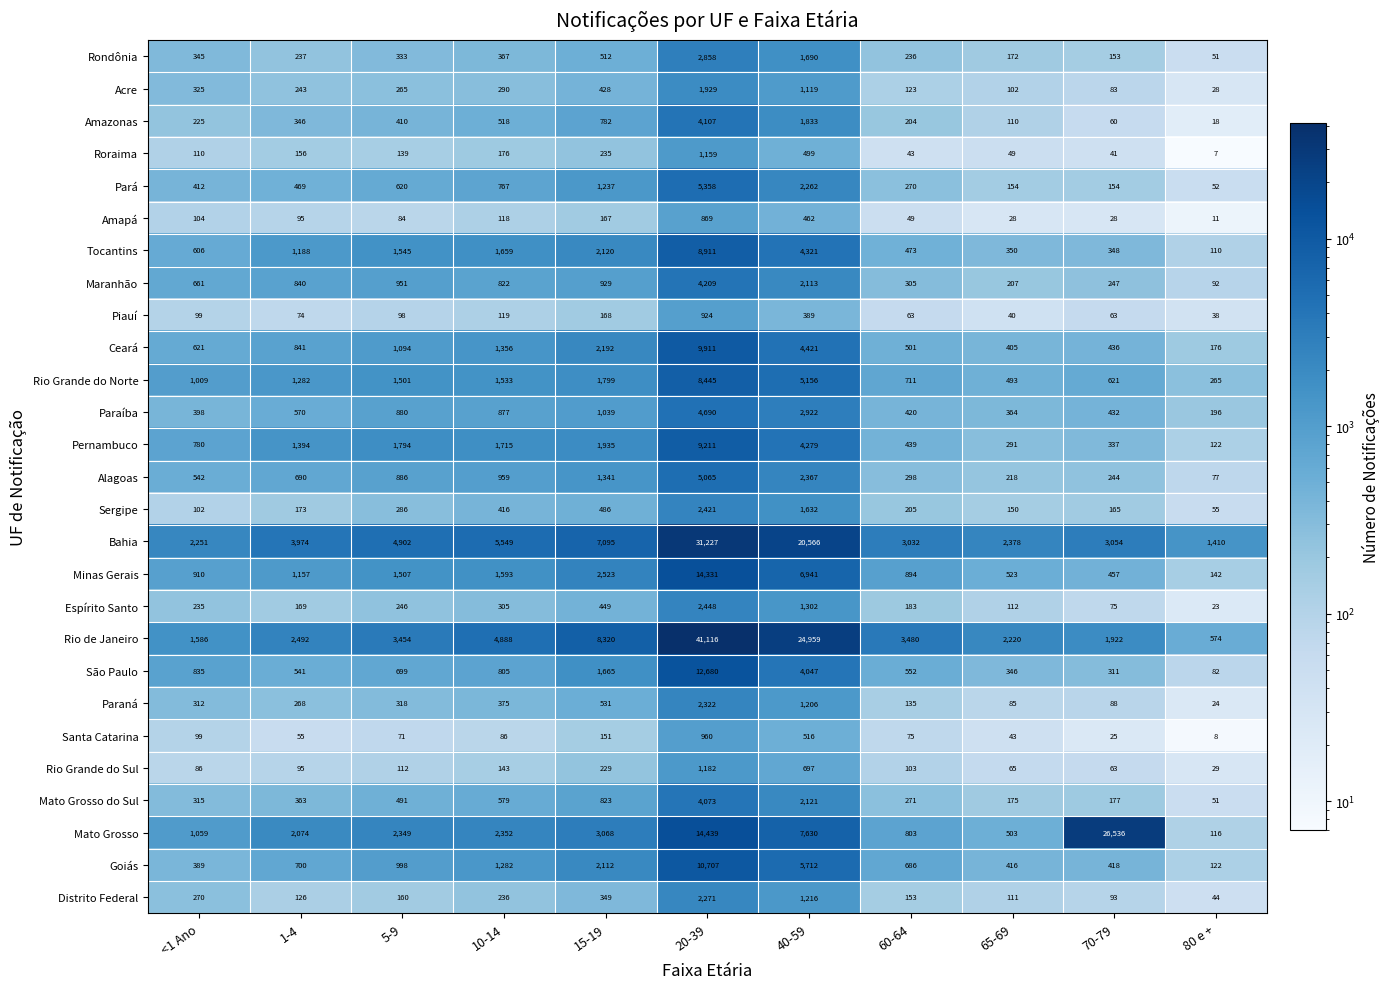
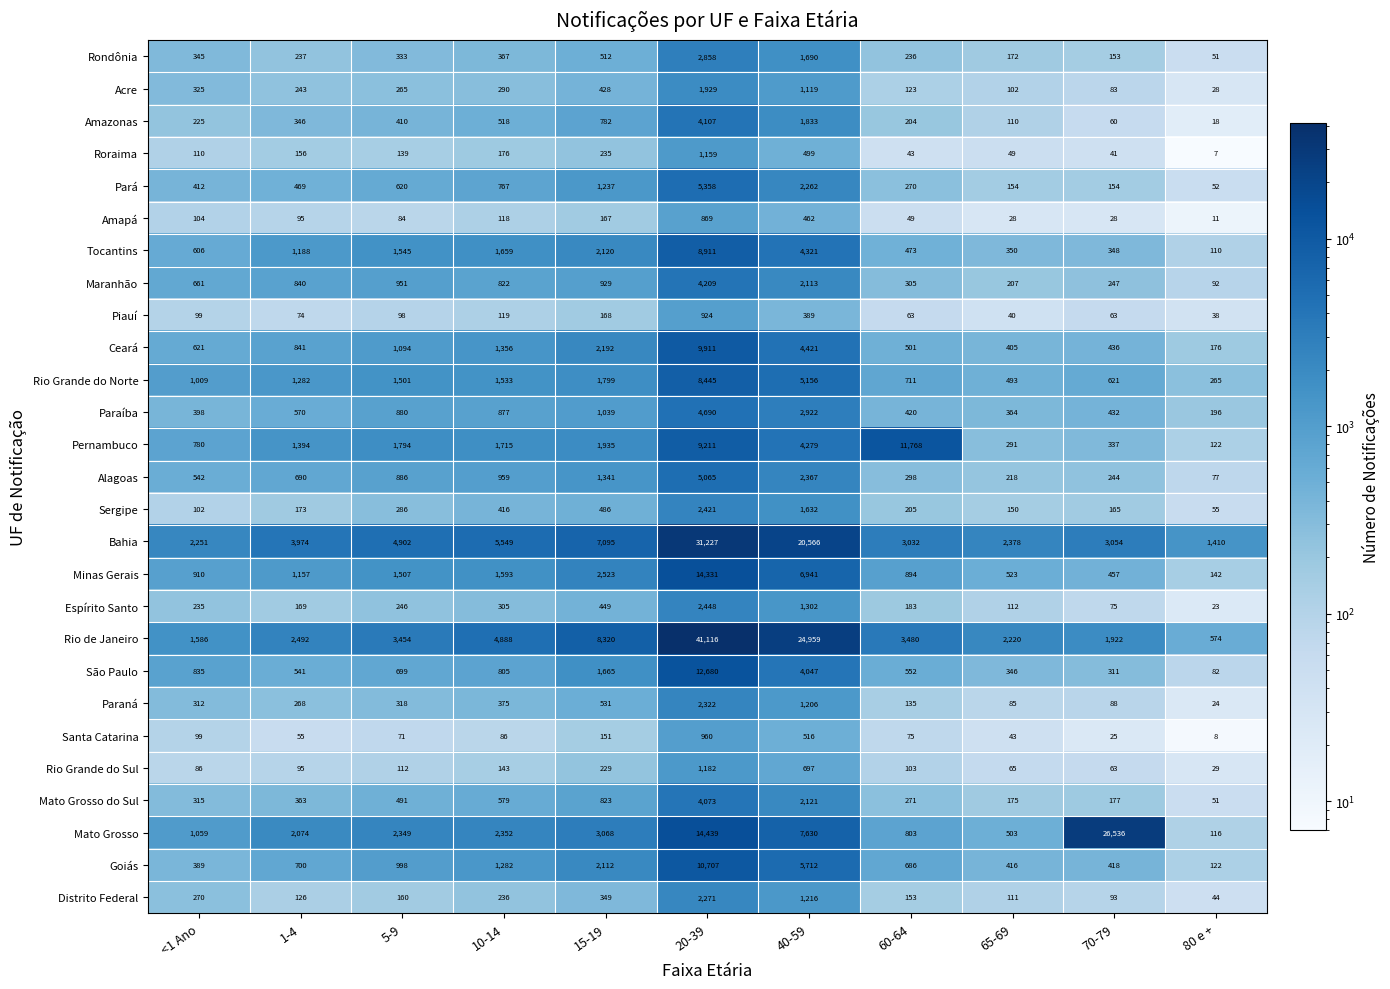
Pernambuco, 60-64: 439 -> 11,768
